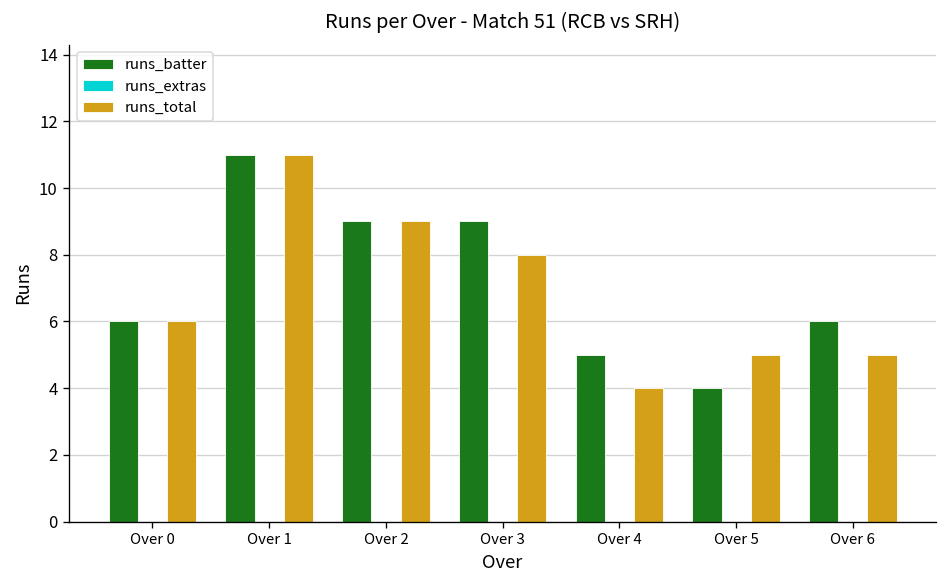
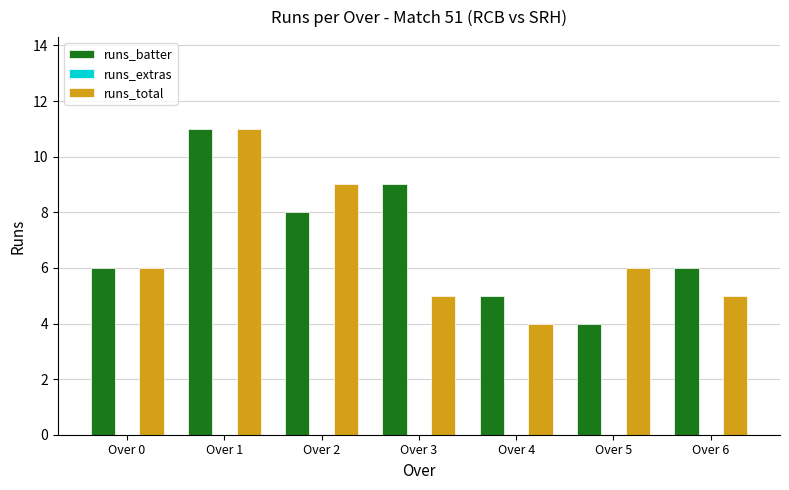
runs_batter, Over 2: 9 -> 8
runs_total, Over 3: 8 -> 5
runs_total, Over 5: 5 -> 6
